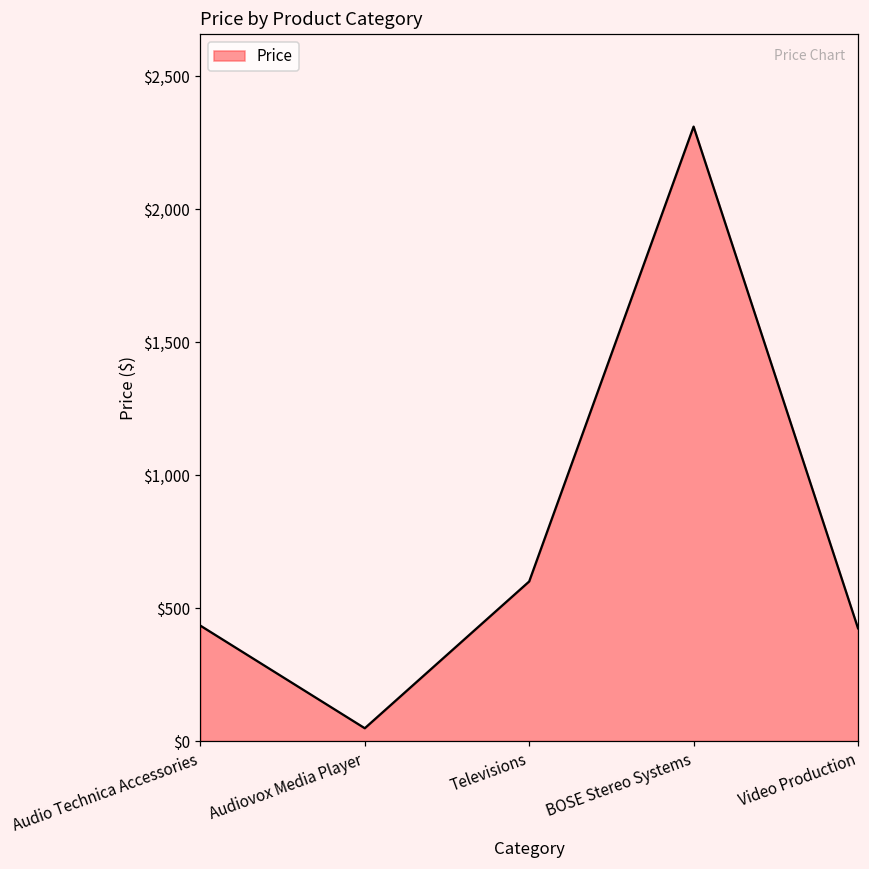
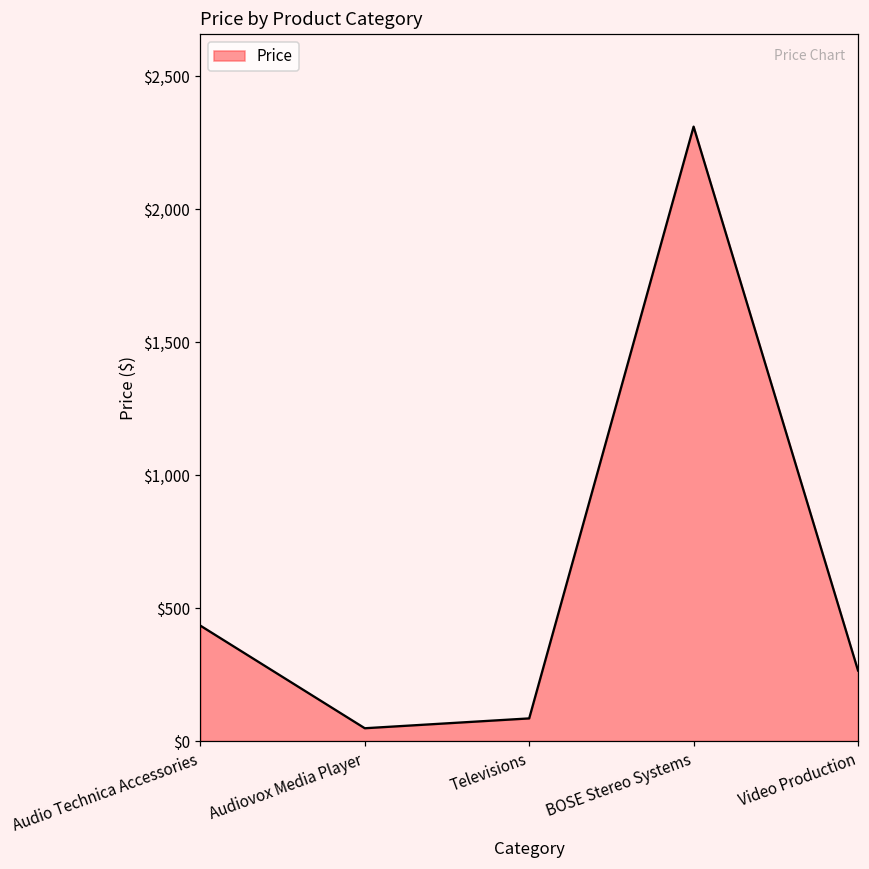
Televisions: $600 -> $90
Video Production: $420 -> $270
